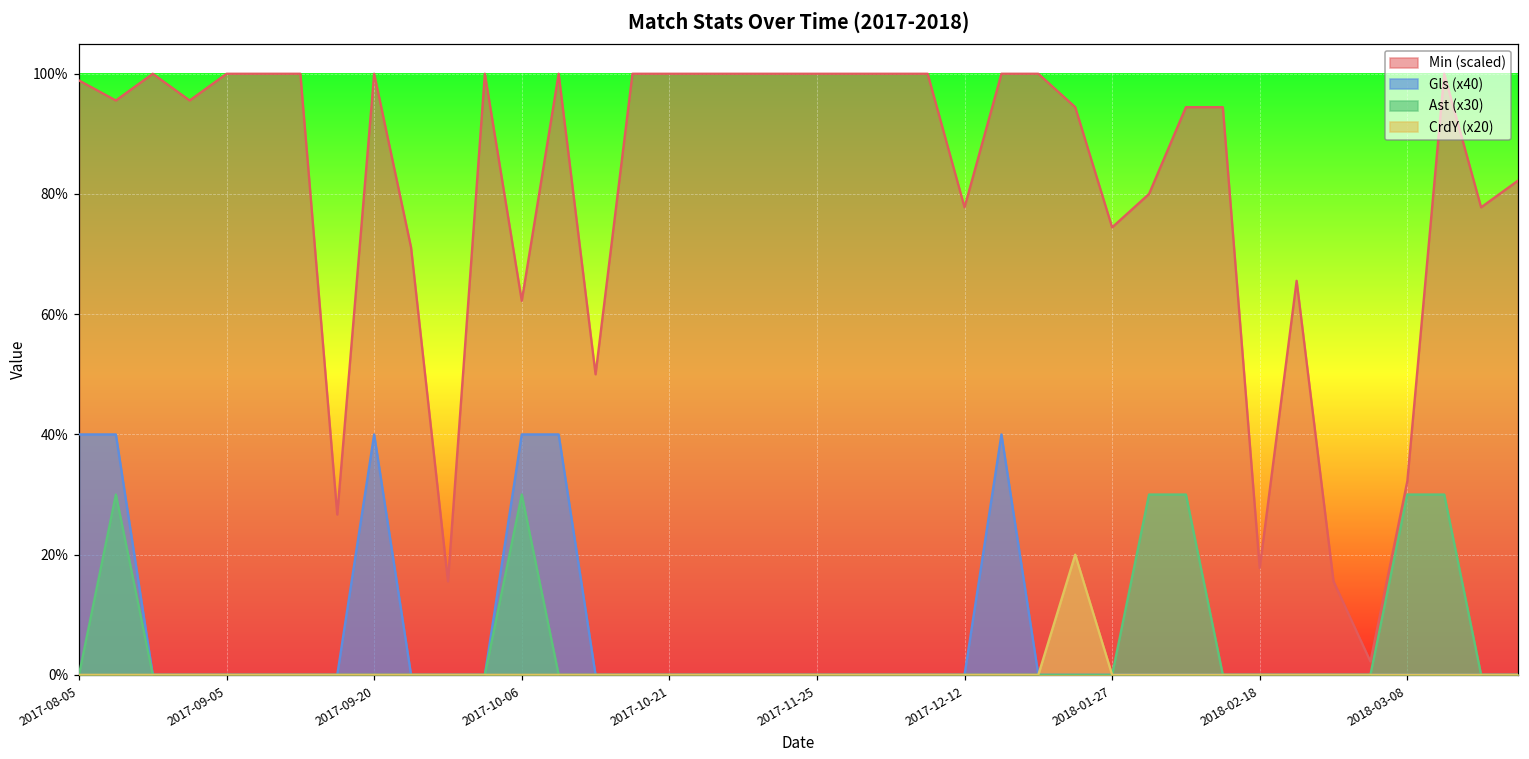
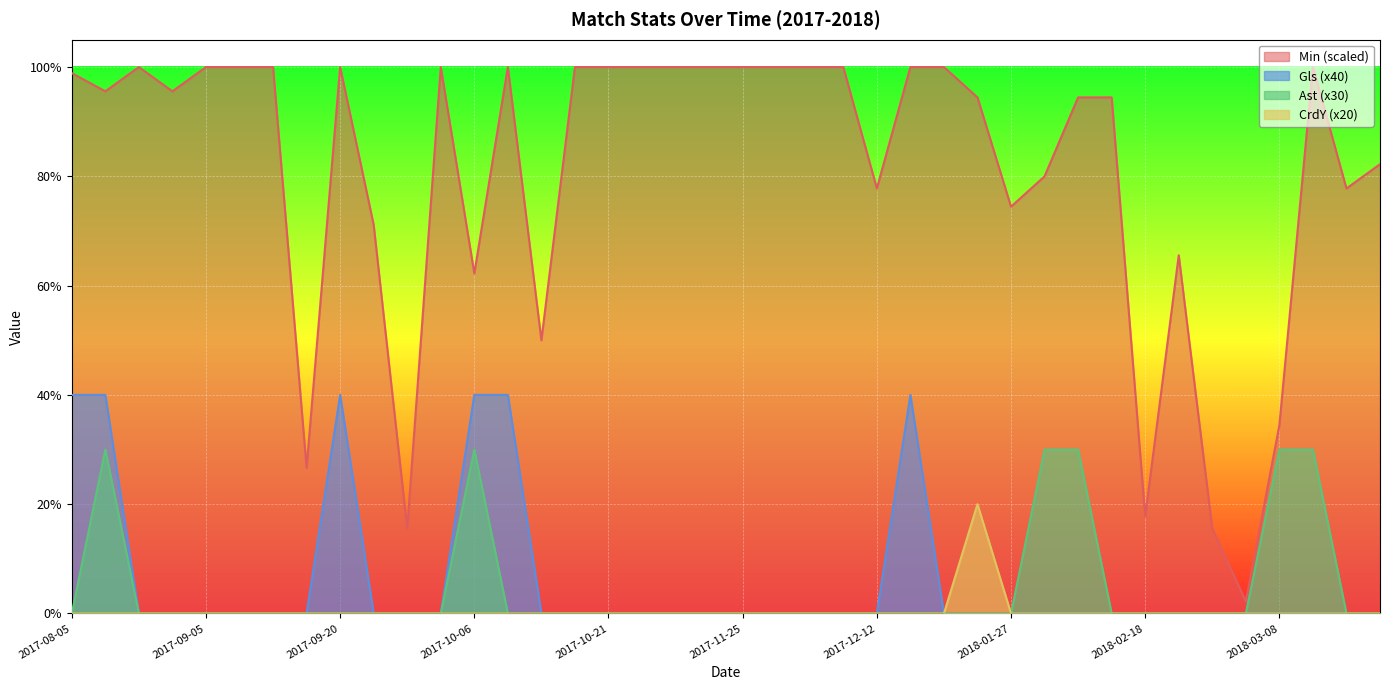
Min (scaled), 2018-03-08: 32% -> 34%
